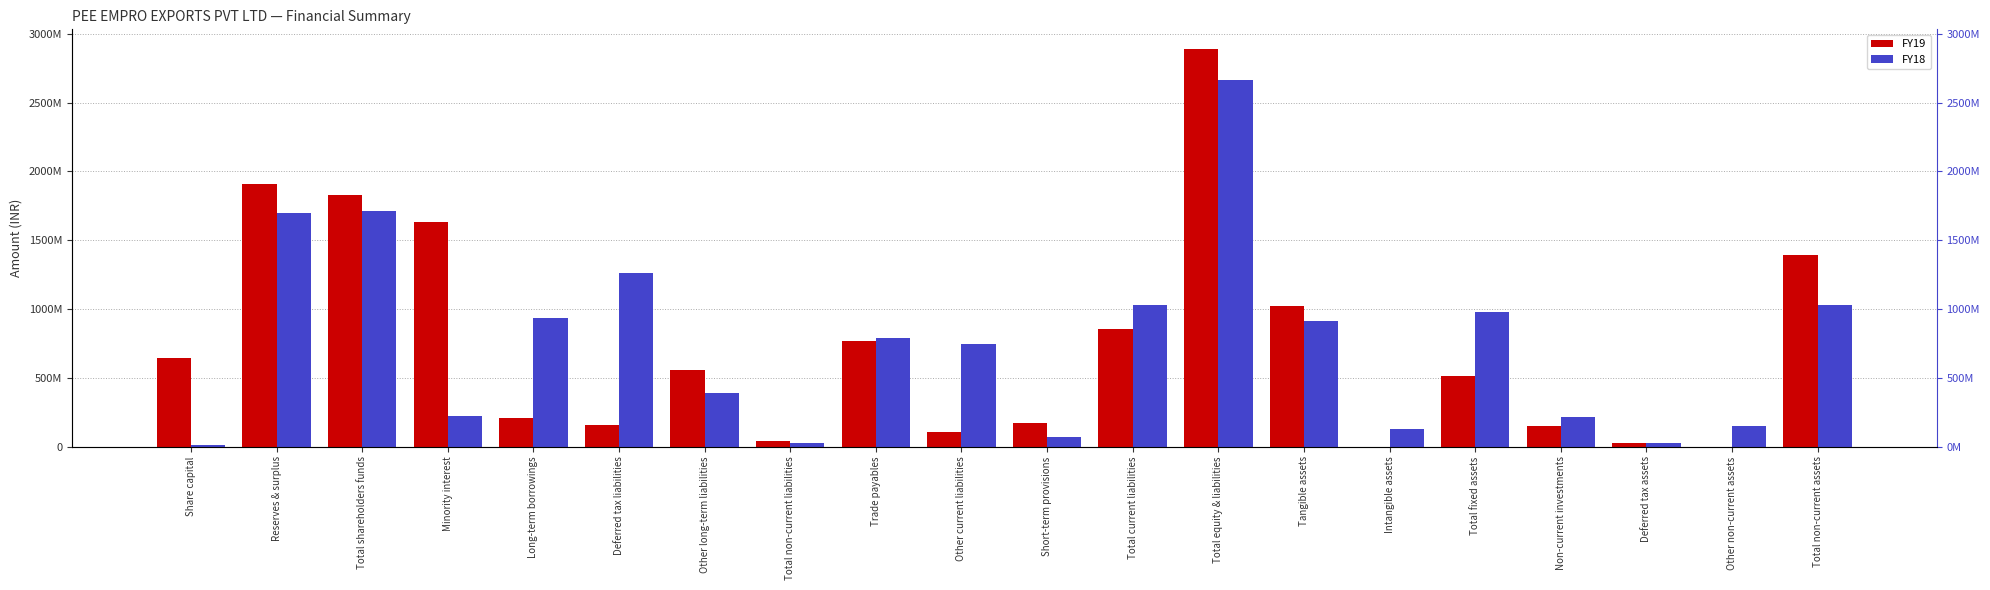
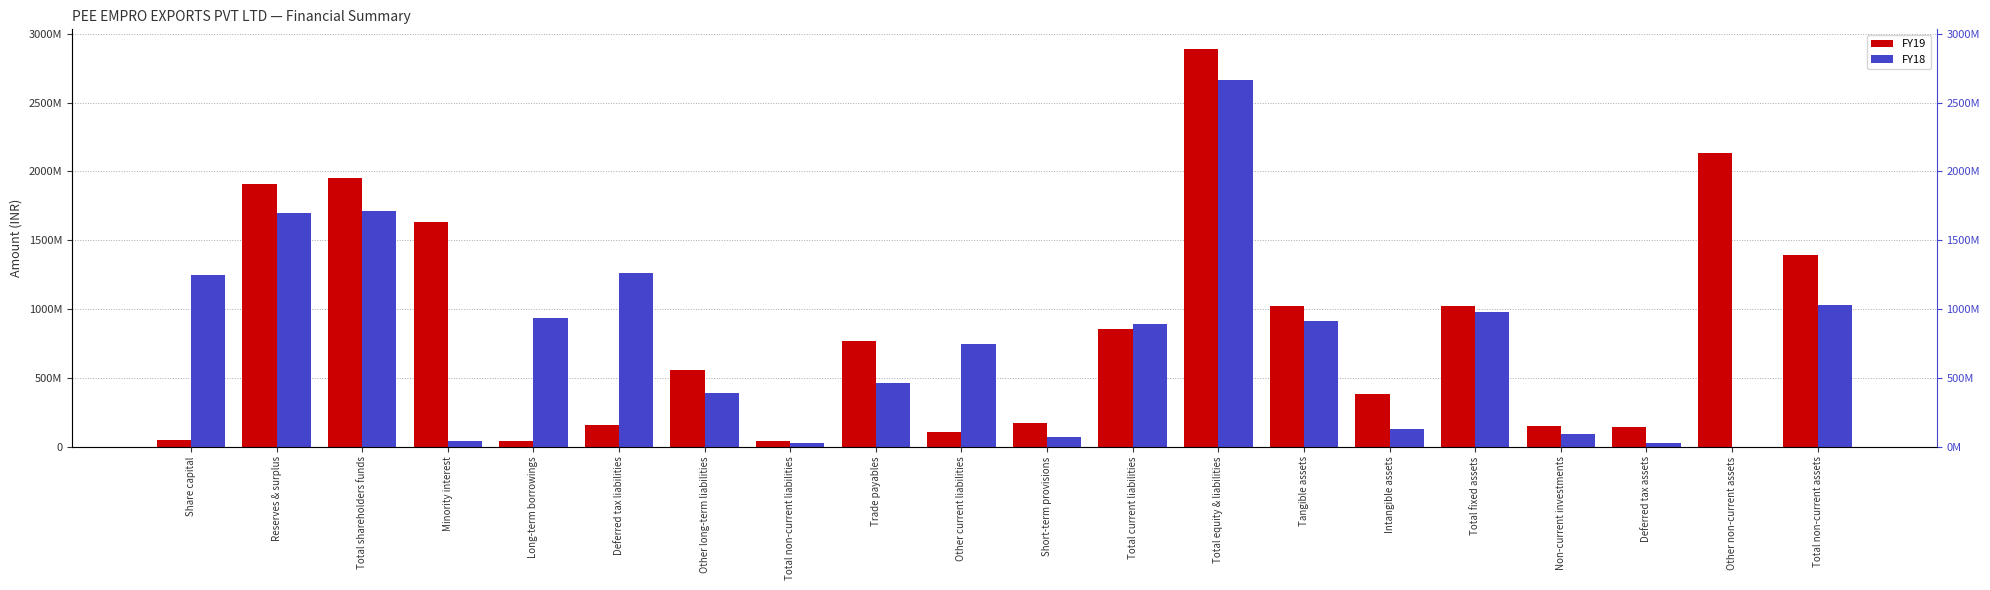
FY19, Share capital: 650000000 -> 50000000
FY18, Share capital: 10000000 -> 1240000000
FY19, Total shareholders funds: 1830000000 -> 1950000000
FY18, Minority interest: 220000000 -> 40000000
FY19, Long-term borrowings: 210000000 -> 40000000
FY18, Trade payables: 790000000 -> 460000000
FY18, Total current liabilities: 1030000000 -> 890000000
FY19, Intangible assets: 0 -> 380000000
FY19, Total fixed assets: 510000000 -> 1020000000
FY18, Non-current investments: 210000000 -> 90000000
FY19, Deferred tax assets: 20000000 -> 140000000
FY19, Other non-current assets: 0 -> 2140000000
FY18, Other non-current assets: 150000000 -> 0
